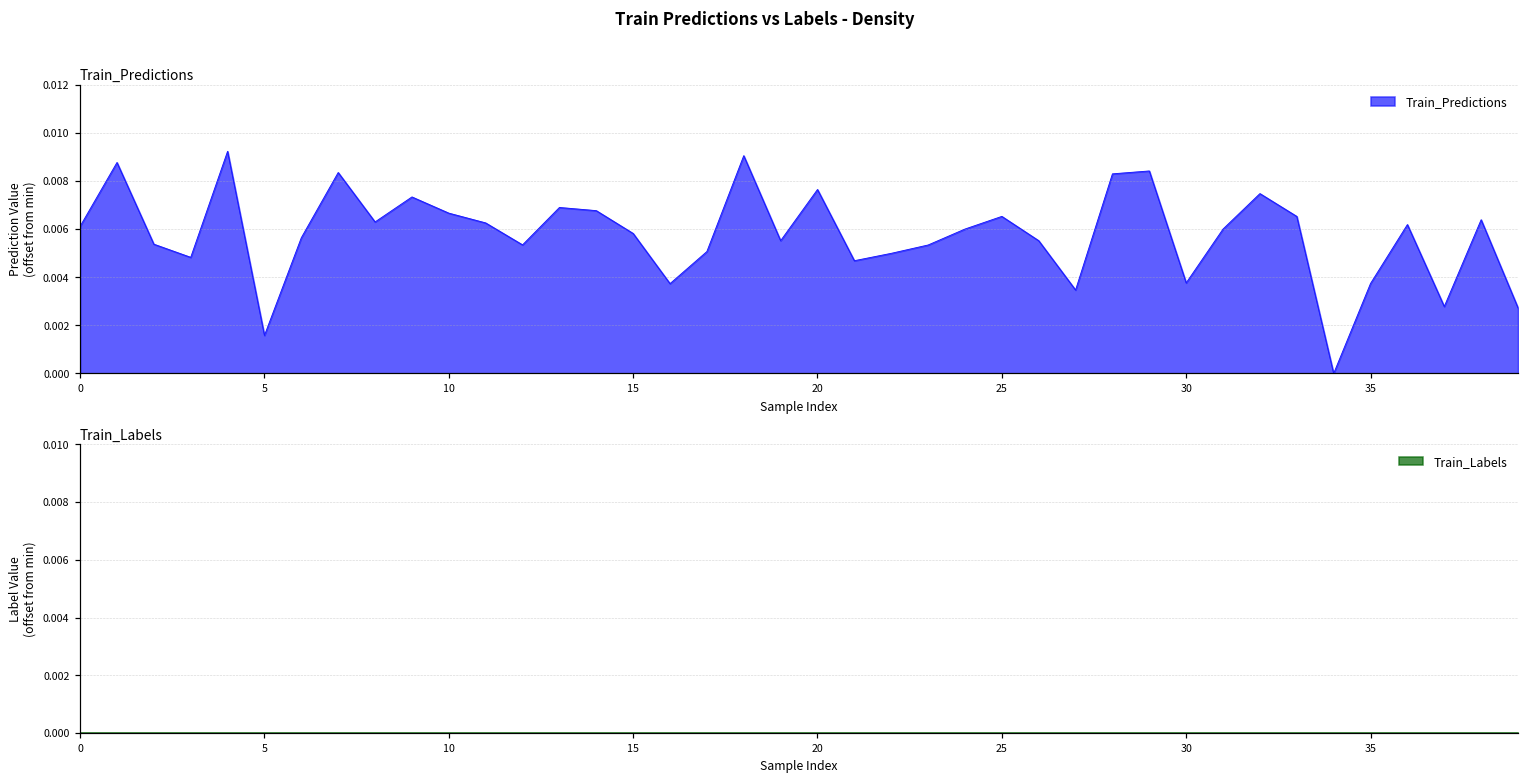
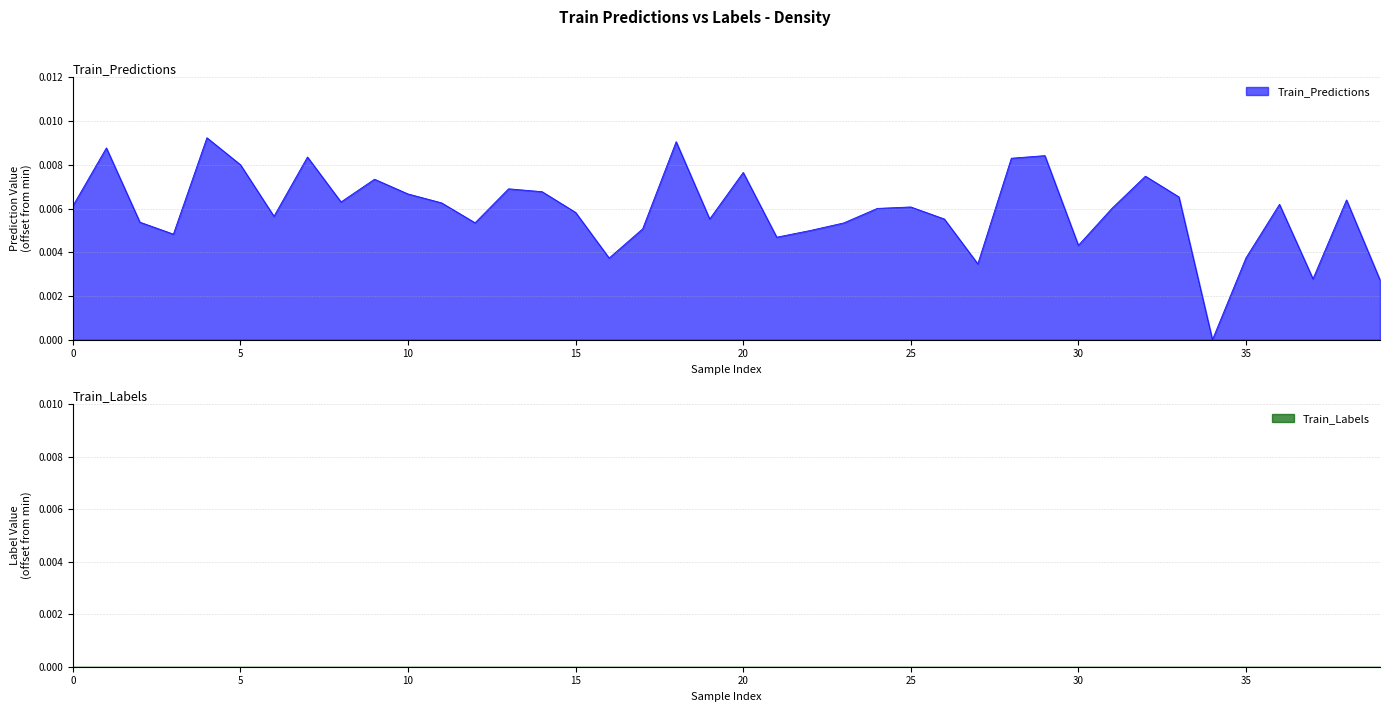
Train_Predictions, 5: 0.0016 -> 0.0080
Train_Predictions, 25: 0.0065 -> 0.0061
Train_Predictions, 30: 0.0038 -> 0.0043
